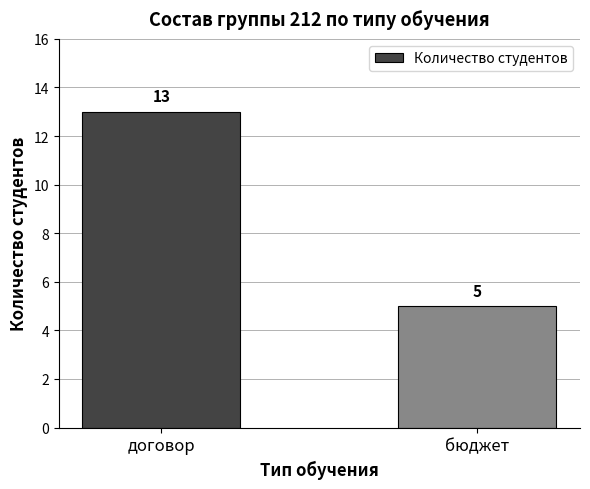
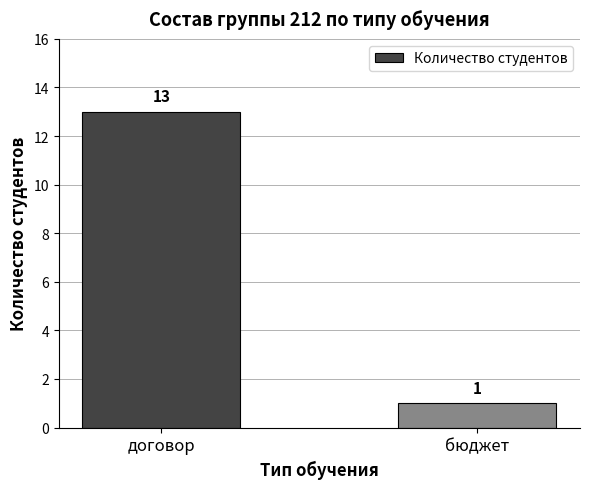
бюджет: 5 -> 1
